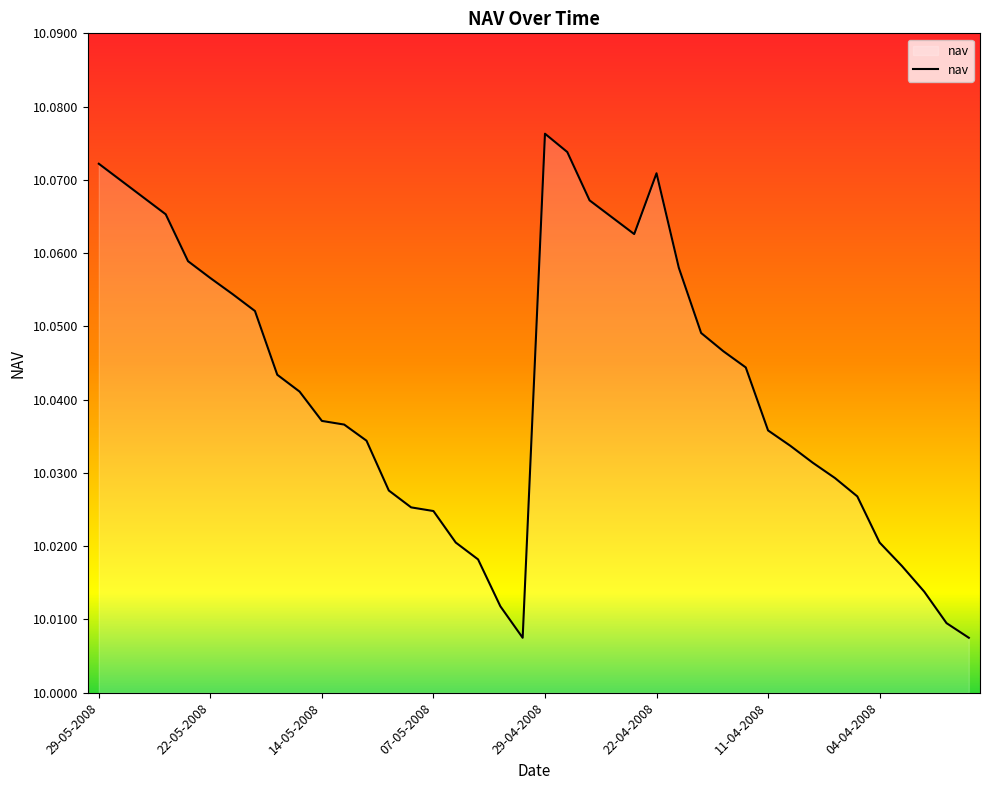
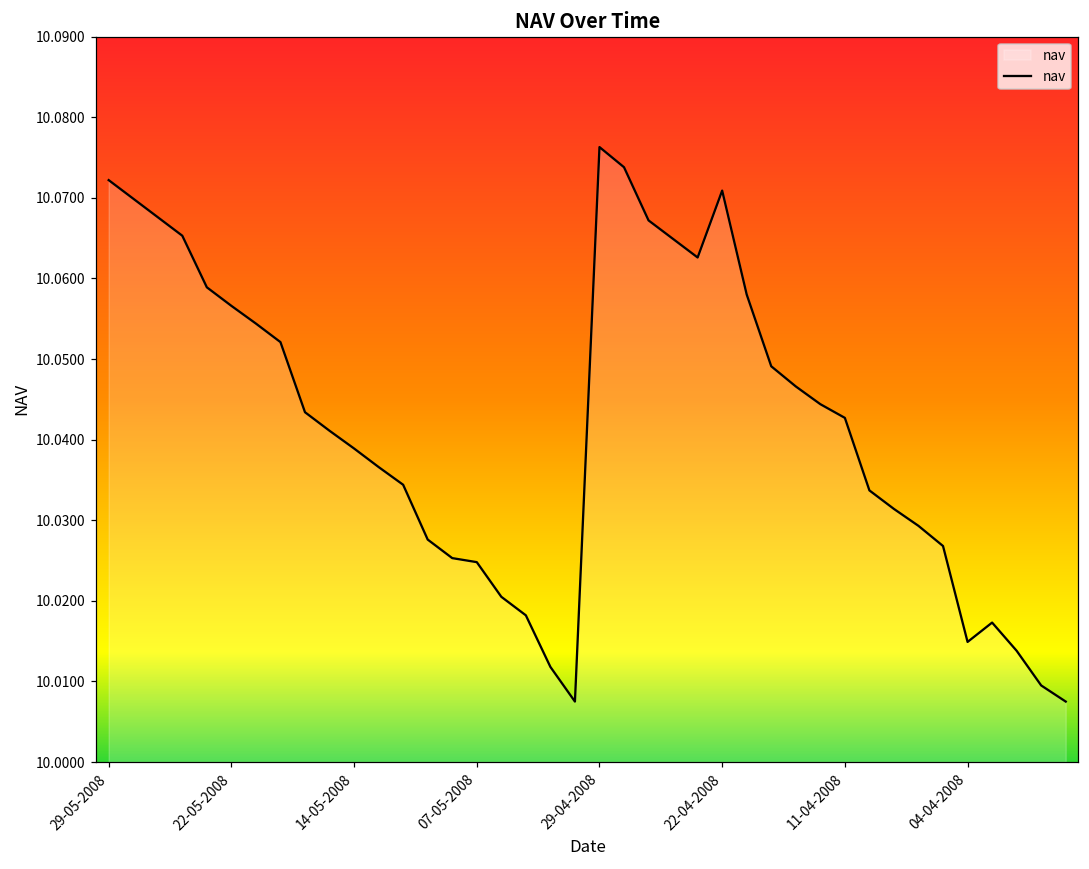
14-05-2008: 10.037 -> 10.039
11-04-2008: 10.036 -> 10.043
04-04-2008: 10.021 -> 10.015
